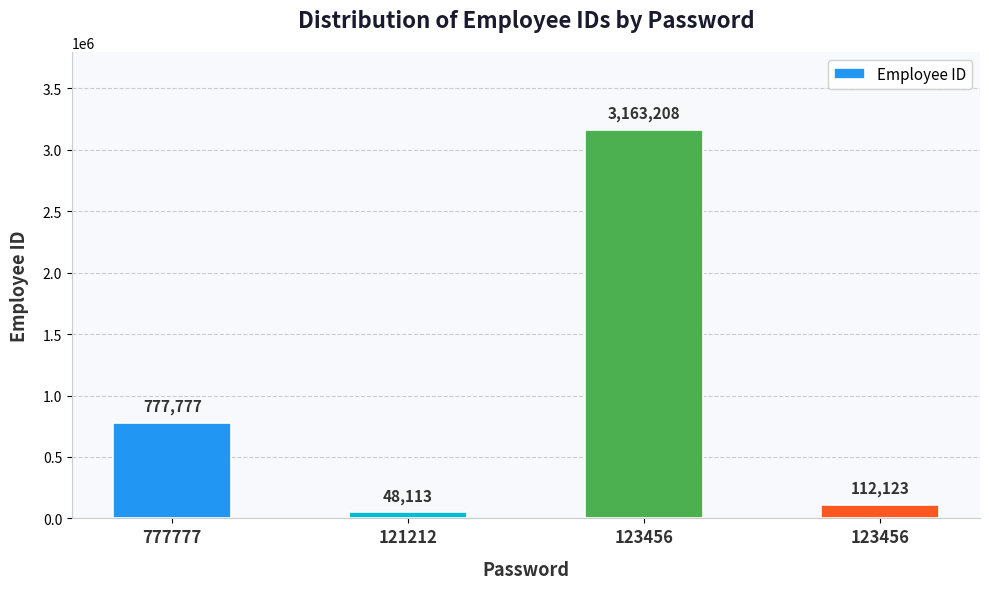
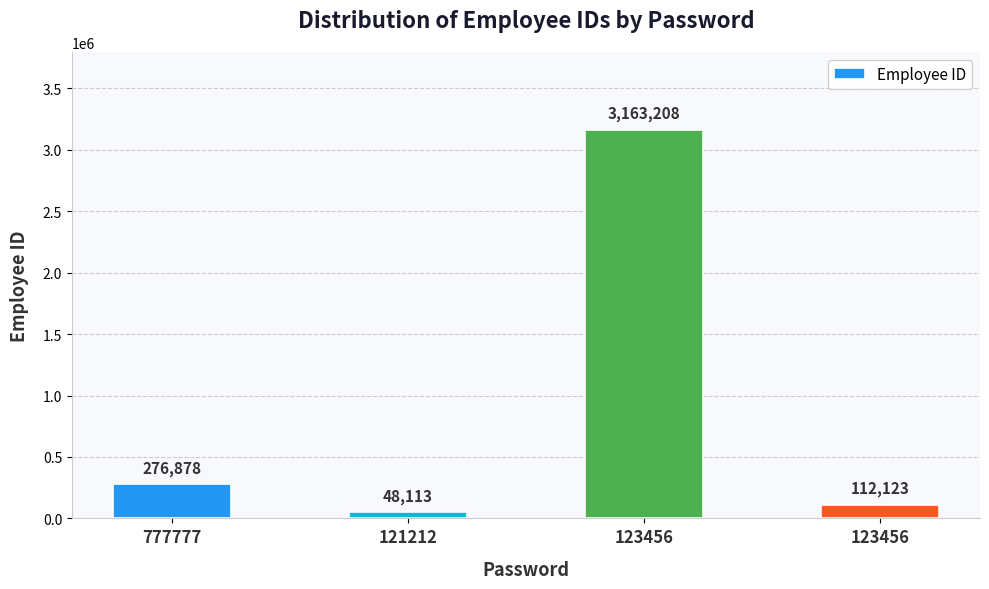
777777: 777,777 -> 276,878
